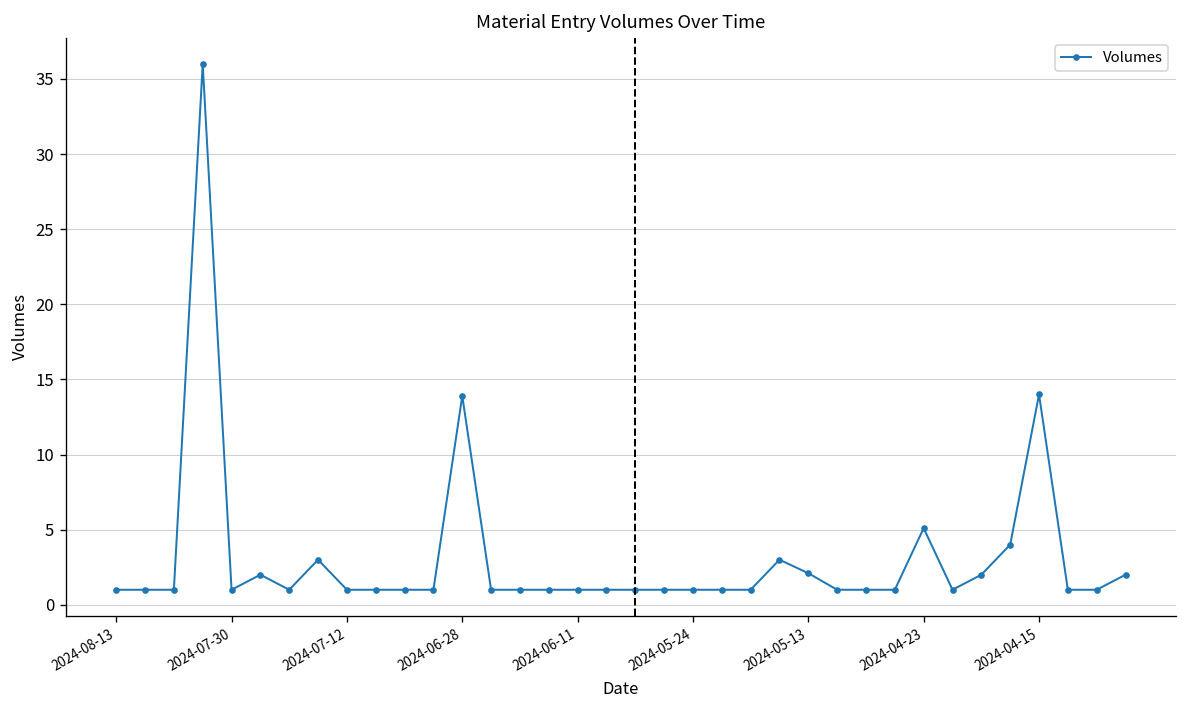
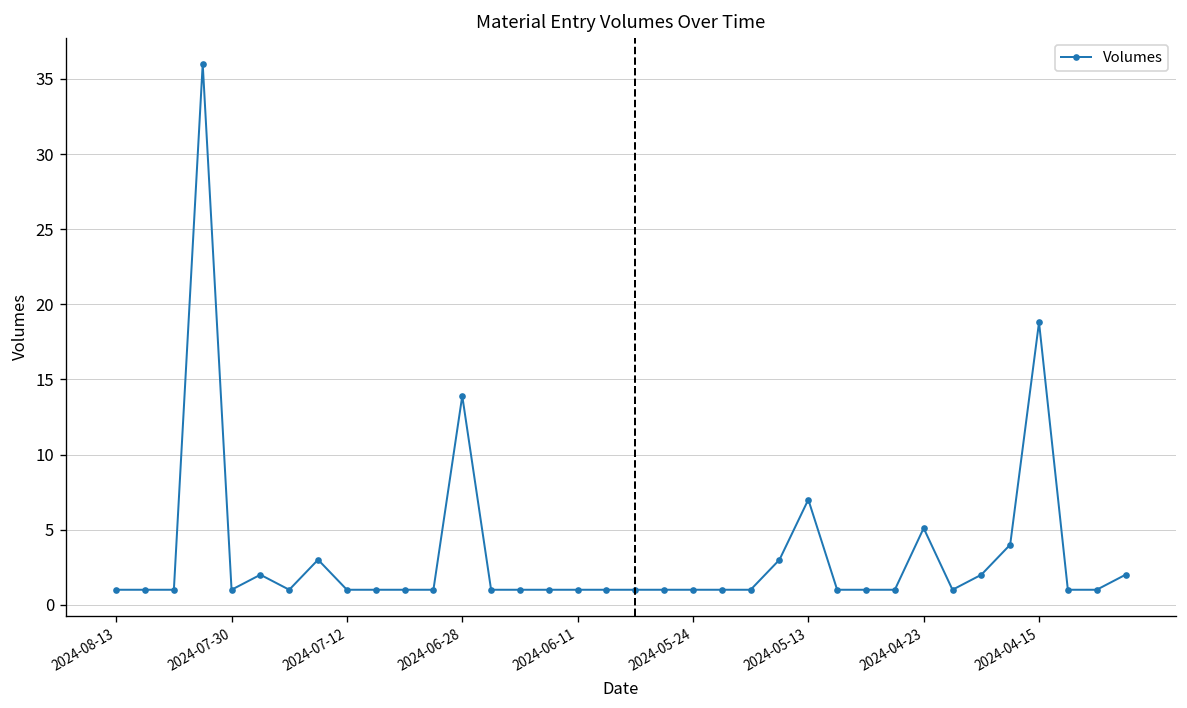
2024-05-13: 2.1 -> 7.0
2024-04-15: 14.0 -> 18.8
